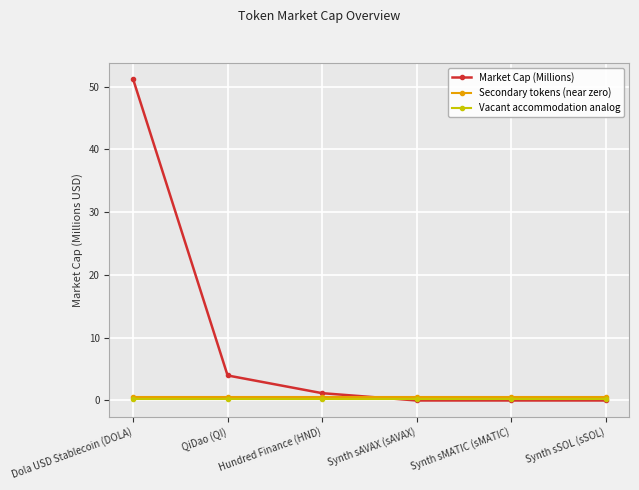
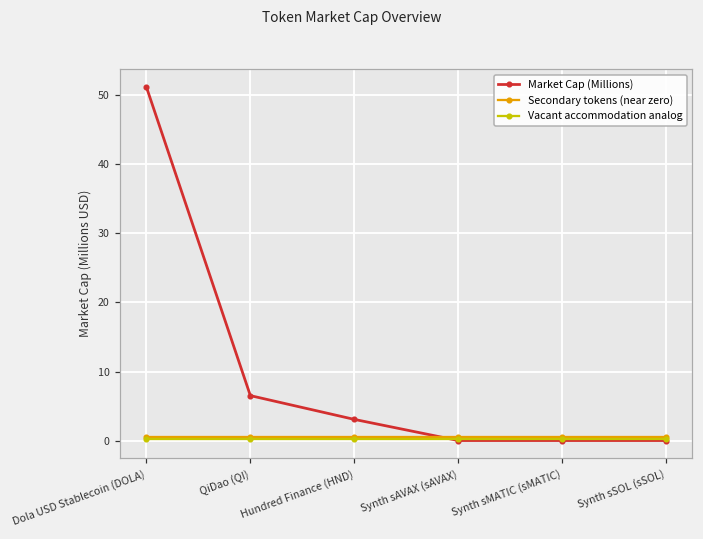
Market Cap (Millions), QiDao (QI): 4 -> 7
Market Cap (Millions), Hundred Finance (HND): 1 -> 3
